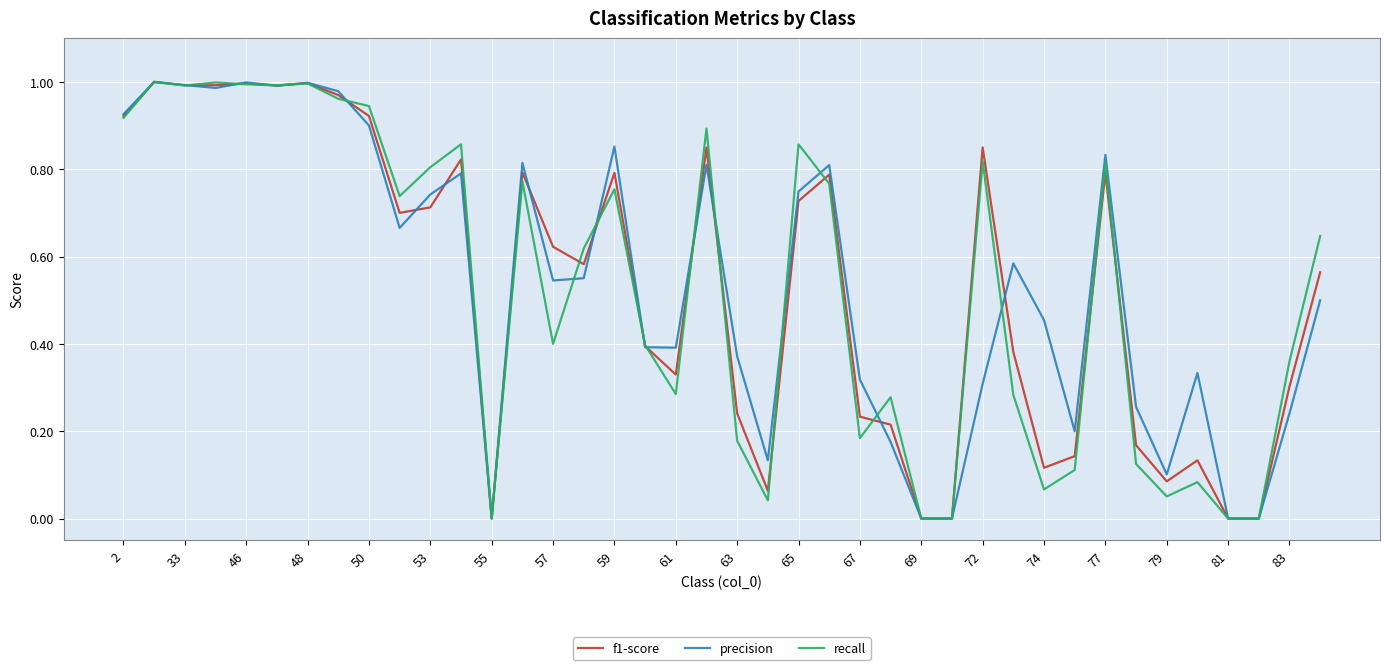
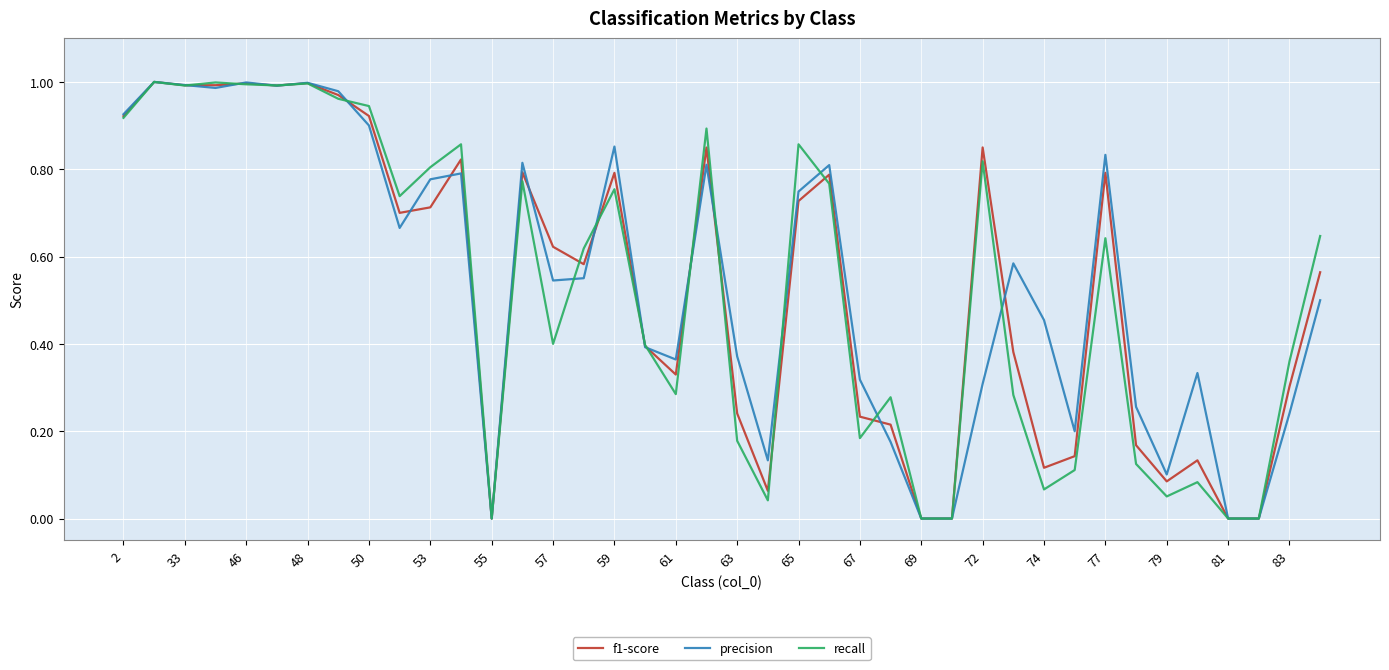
precision, 53: 0.74 -> 0.78
precision, 61: 0.39 -> 0.36
recall, 77: 0.81 -> 0.64
